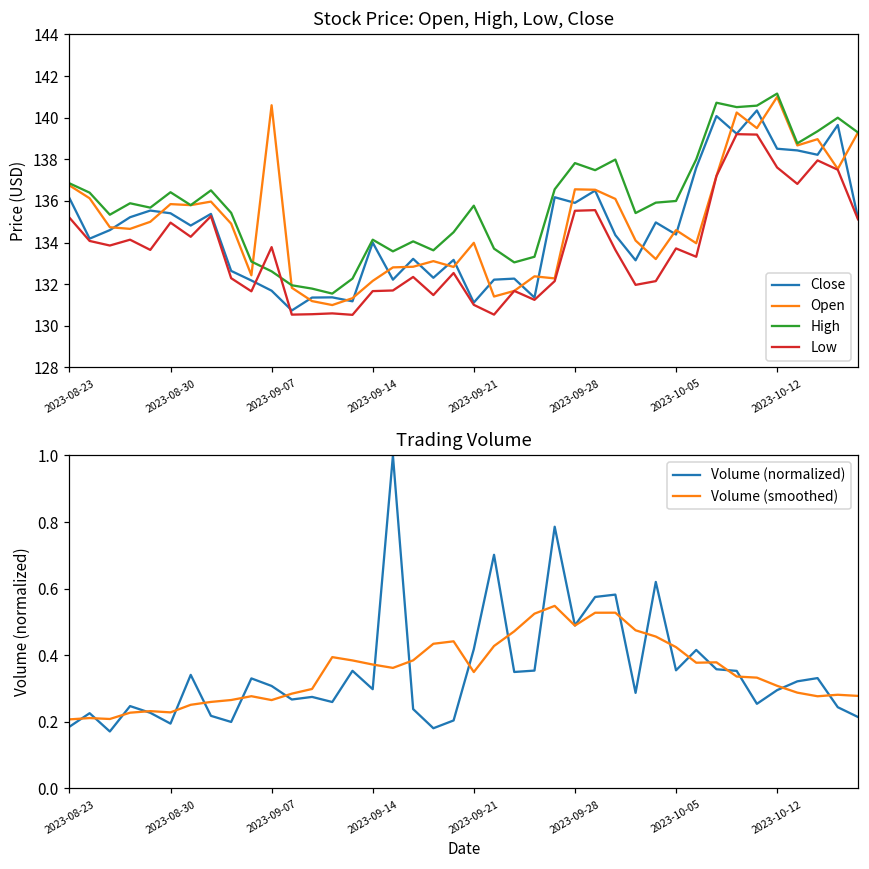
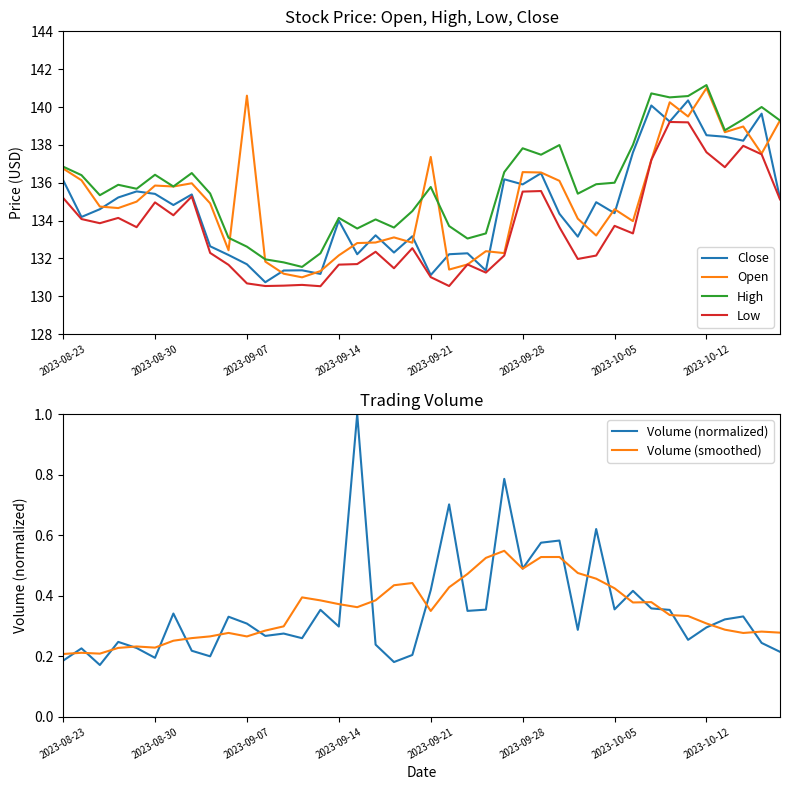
Stock Price: Open, High, Low, Close, Low, 2023-09-07: 133.8 -> 130.7
Stock Price: Open, High, Low, Close, Open, 2023-09-21: 134.0 -> 137.4
